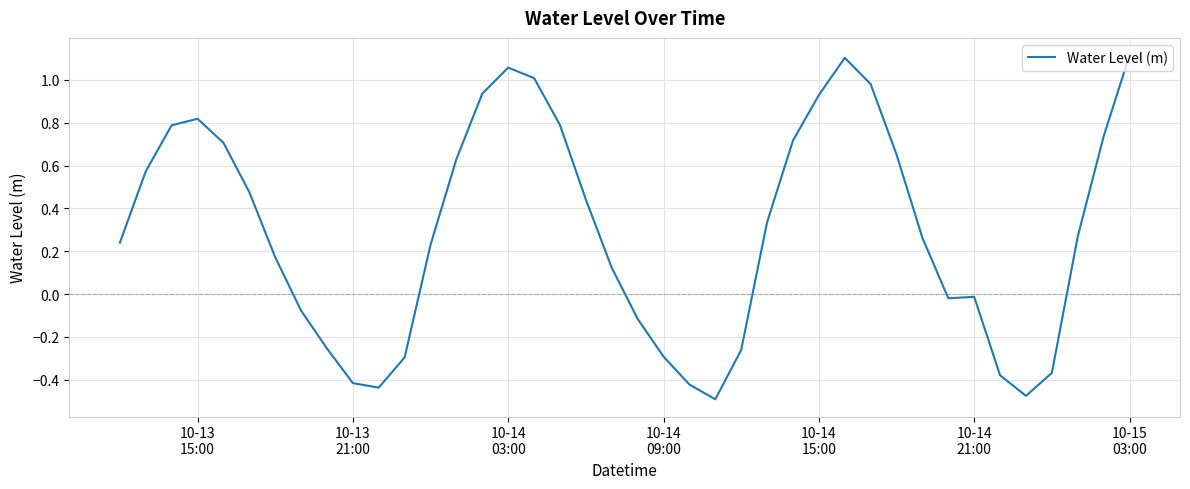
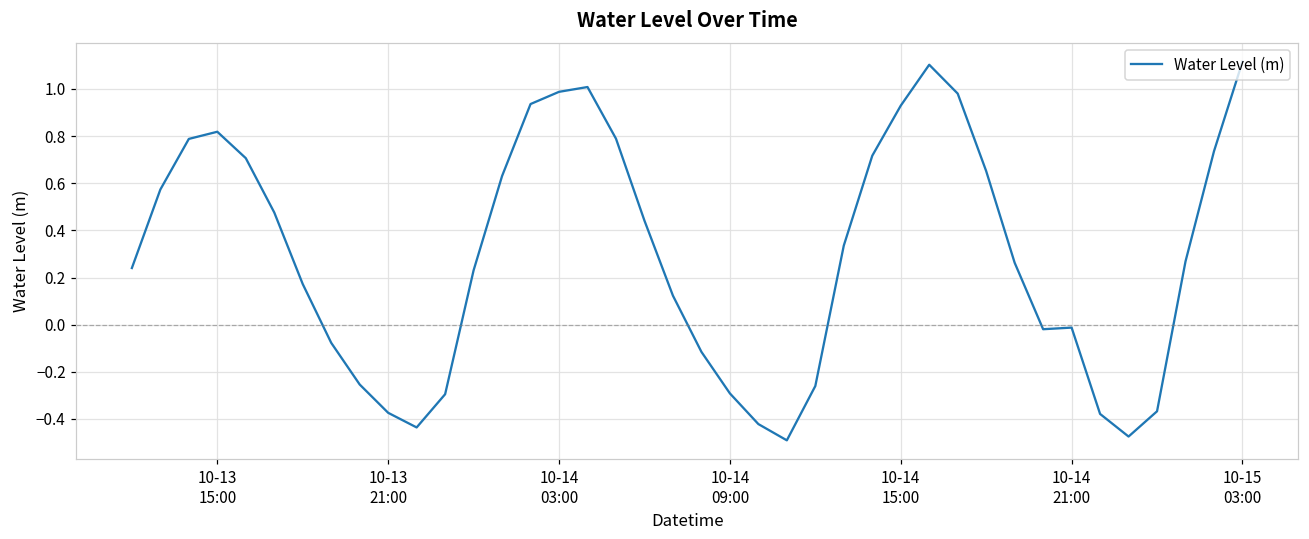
10-13 21:00: -0.42 -> -0.37
10-14 03:00: 1.06 -> 0.99
